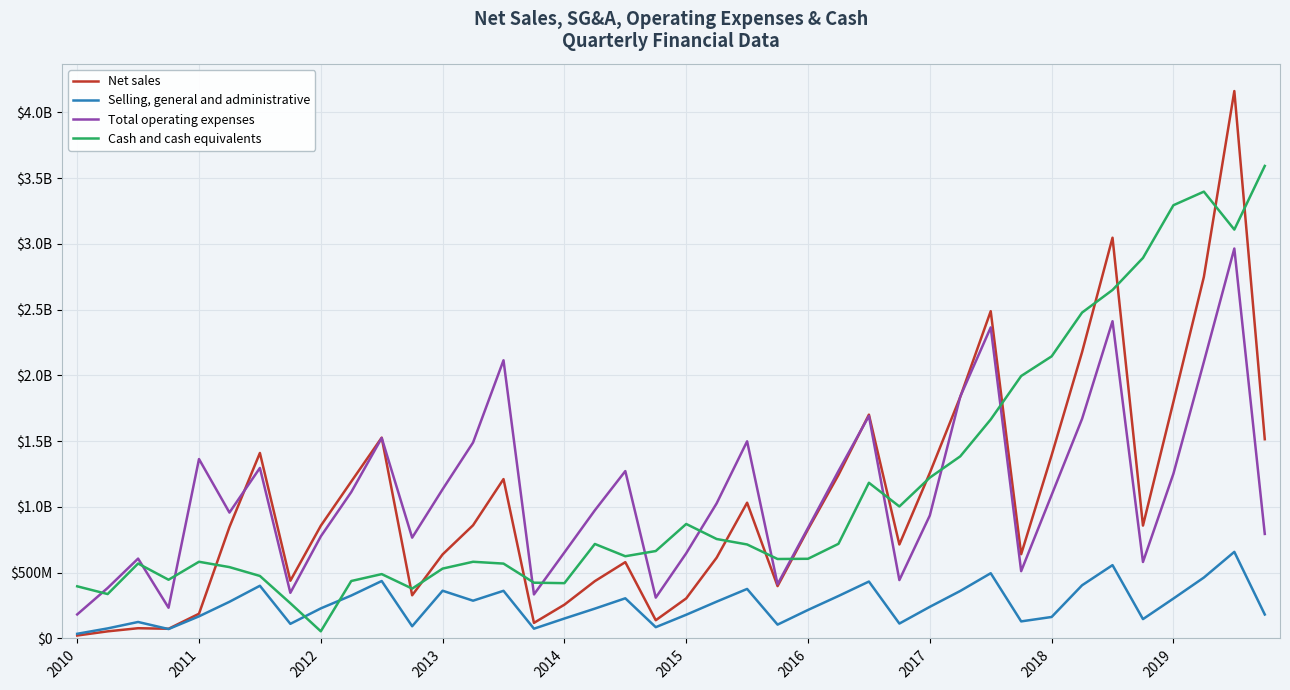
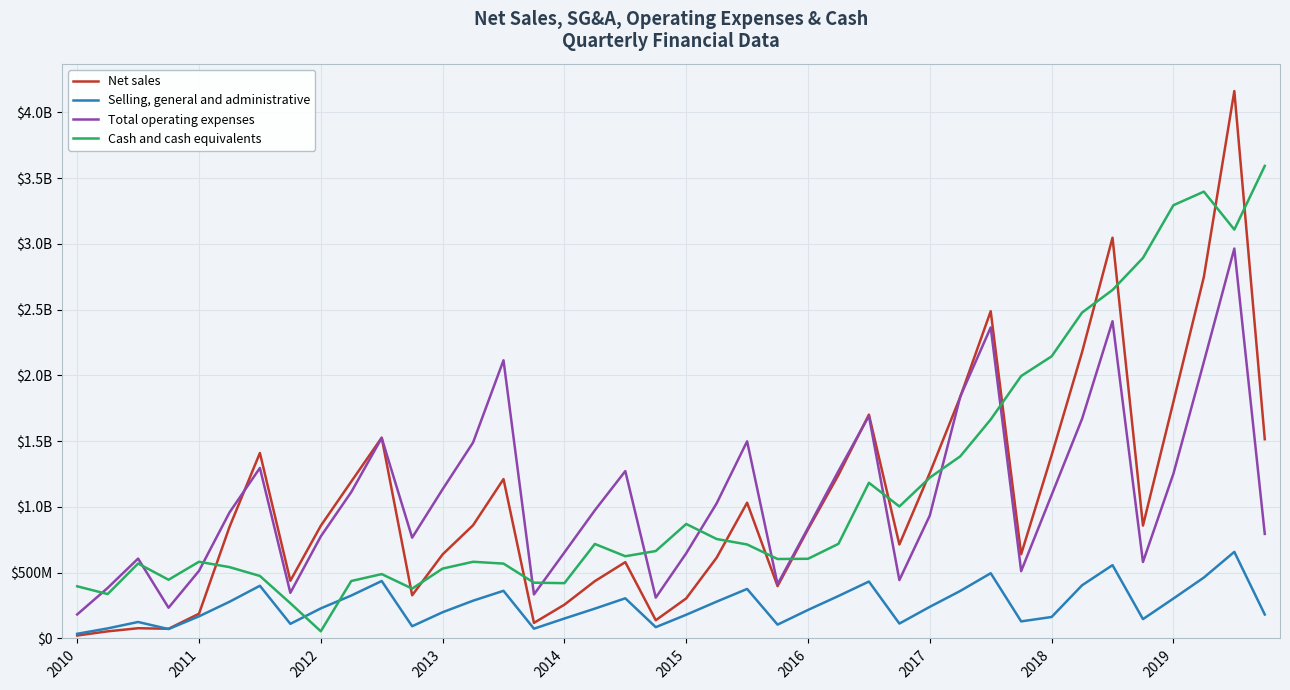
Total operating expenses, 2011: $1360000000 -> $510000000
Selling, general and administrative, 2013: $360000000 -> $200000000
